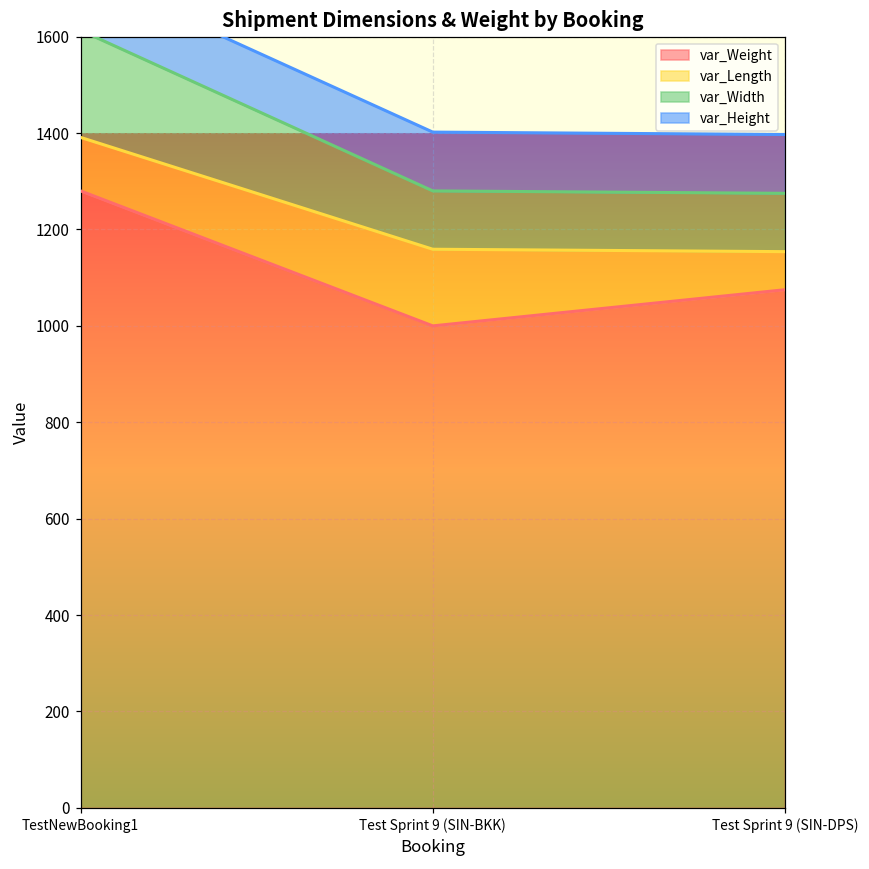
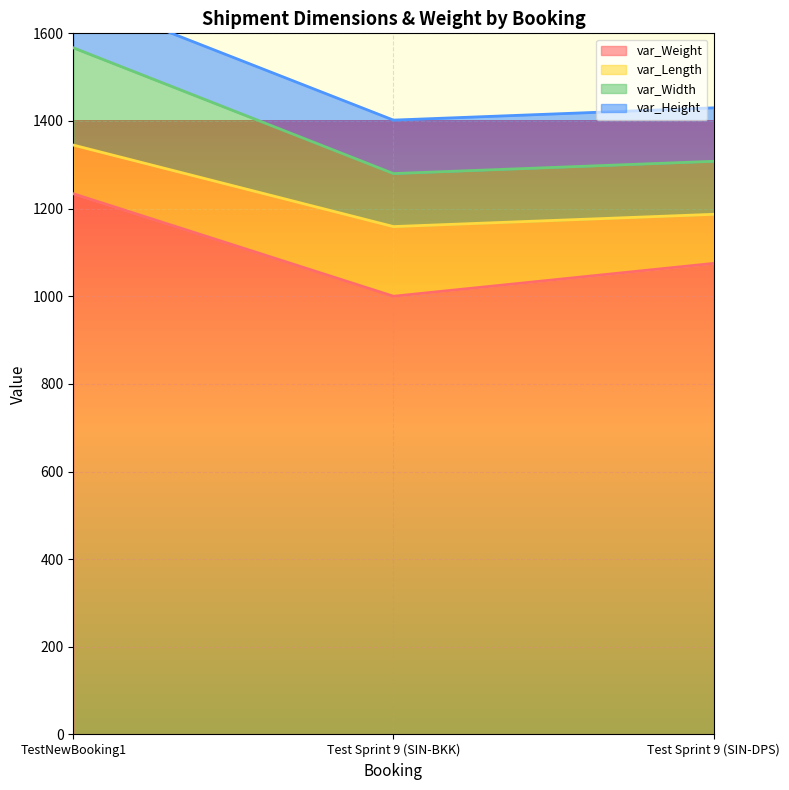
var_Weight, TestNewBooking1: 1280 -> 1230
var_Length, Test Sprint 9 (SIN-DPS): 80 -> 110
